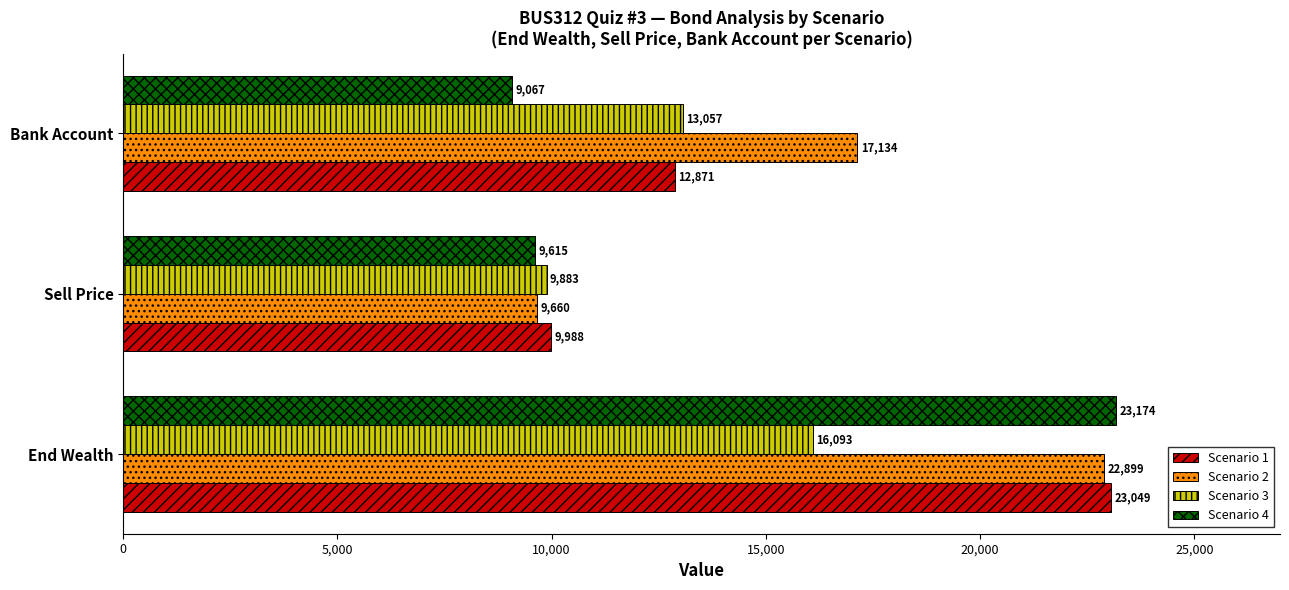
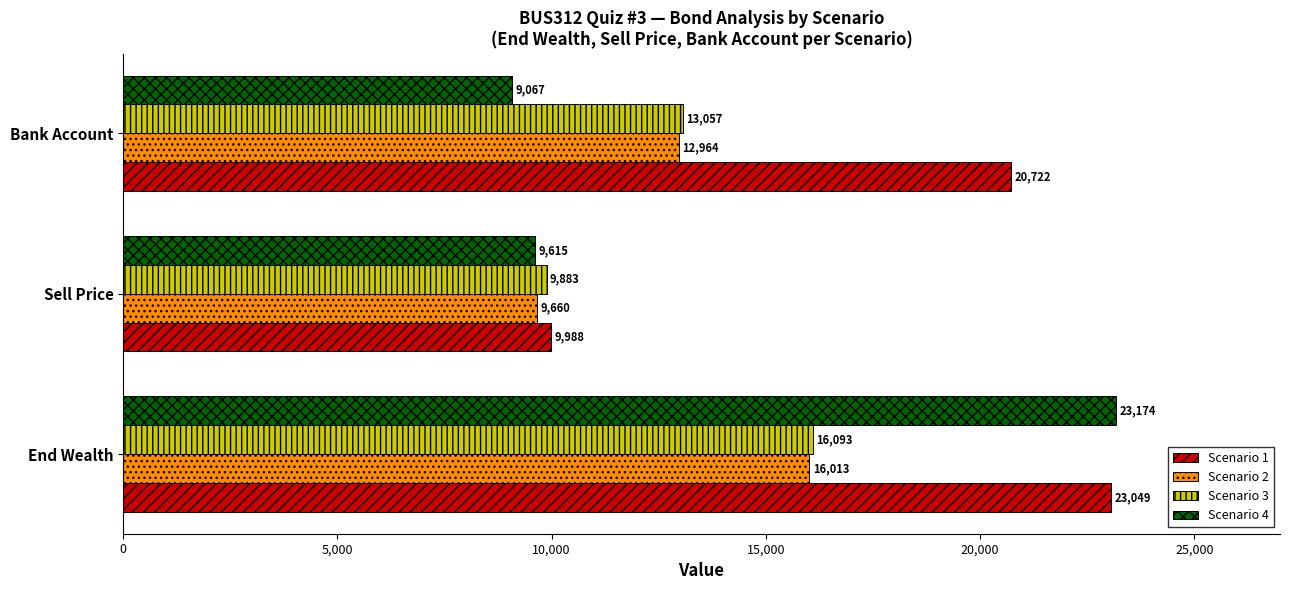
Scenario 2, Bank Account: 17,134 -> 12,964
Scenario 1, Bank Account: 12,871 -> 20,722
Scenario 2, End Wealth: 22,899 -> 16,013
